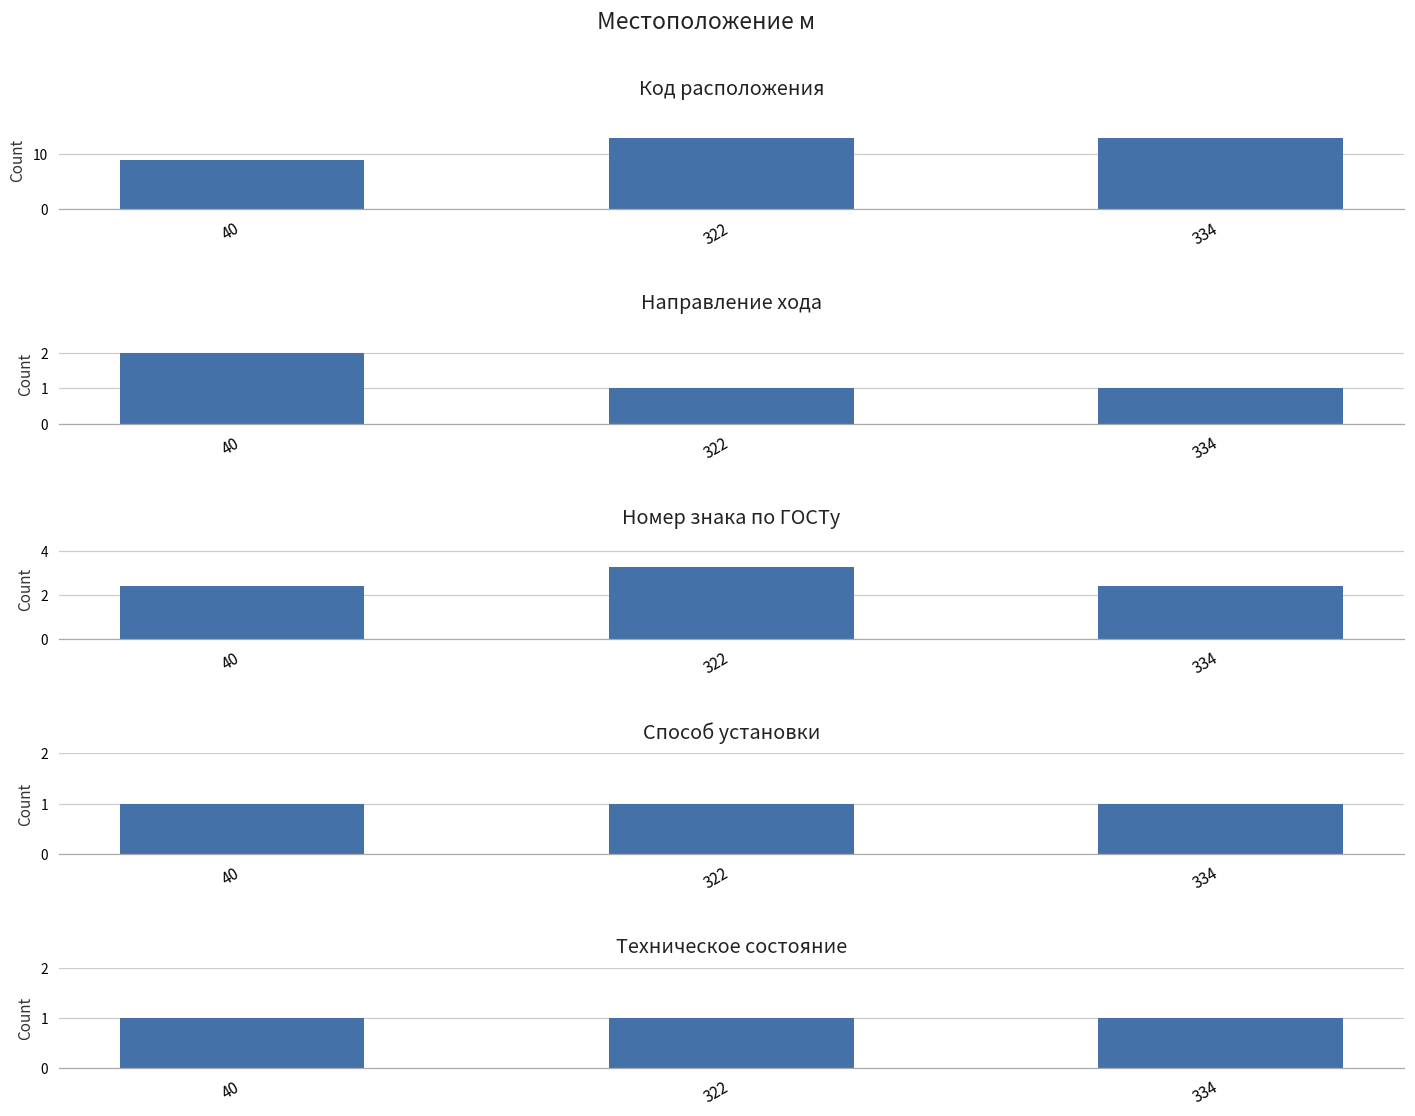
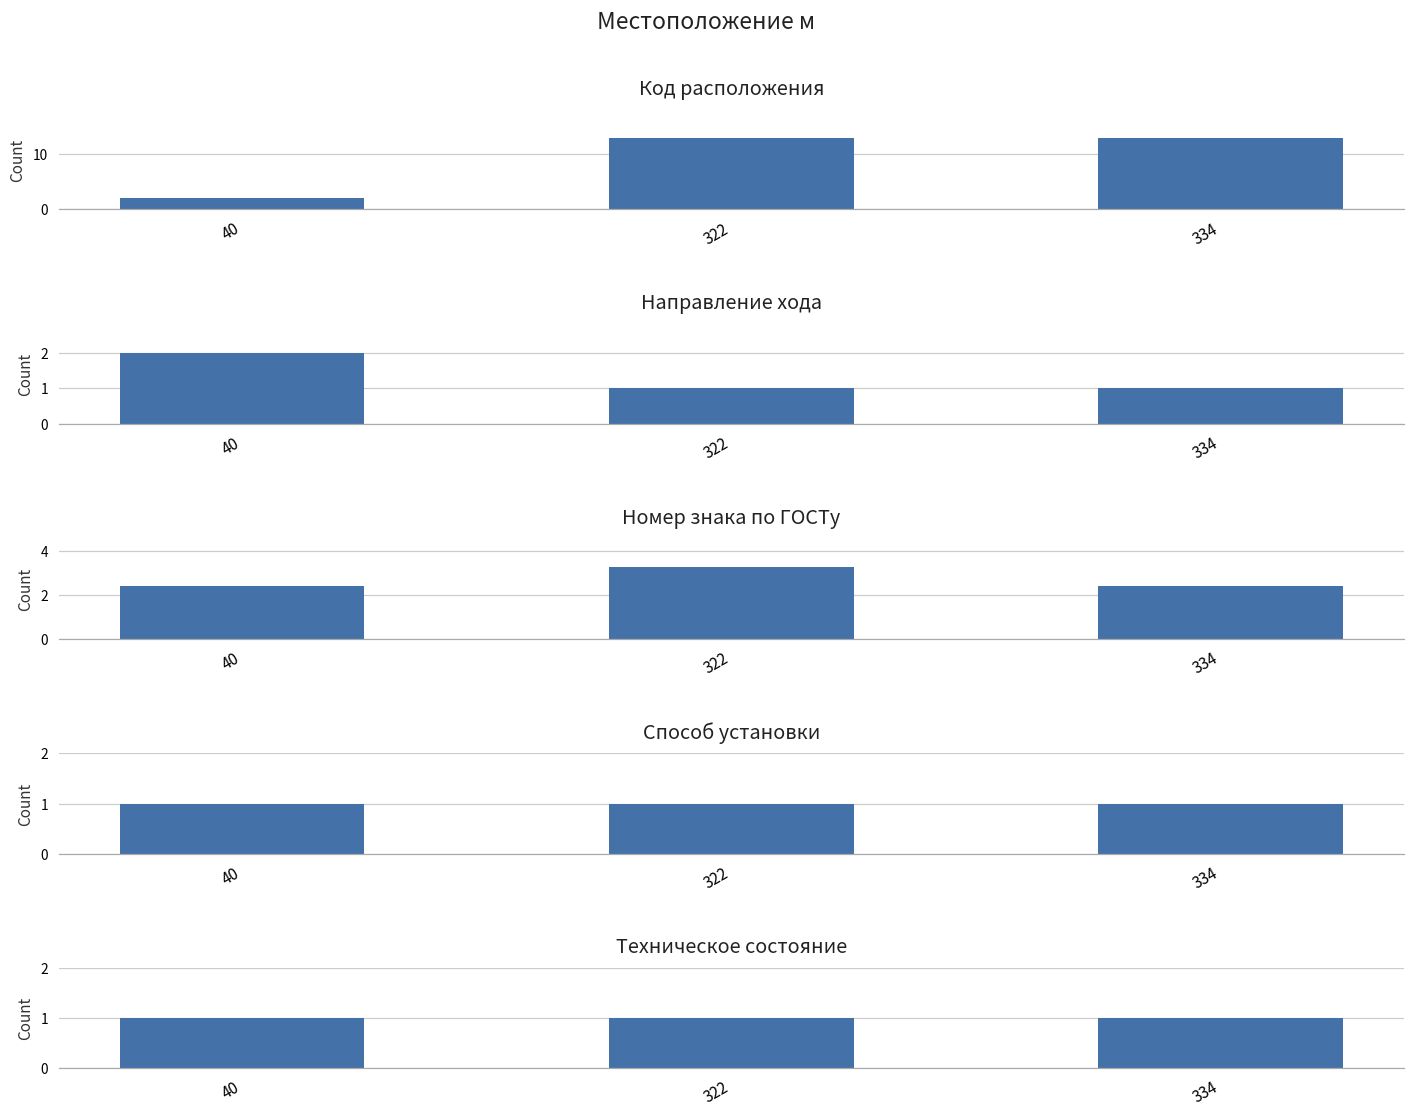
Код расположения, 40: 9 -> 2
